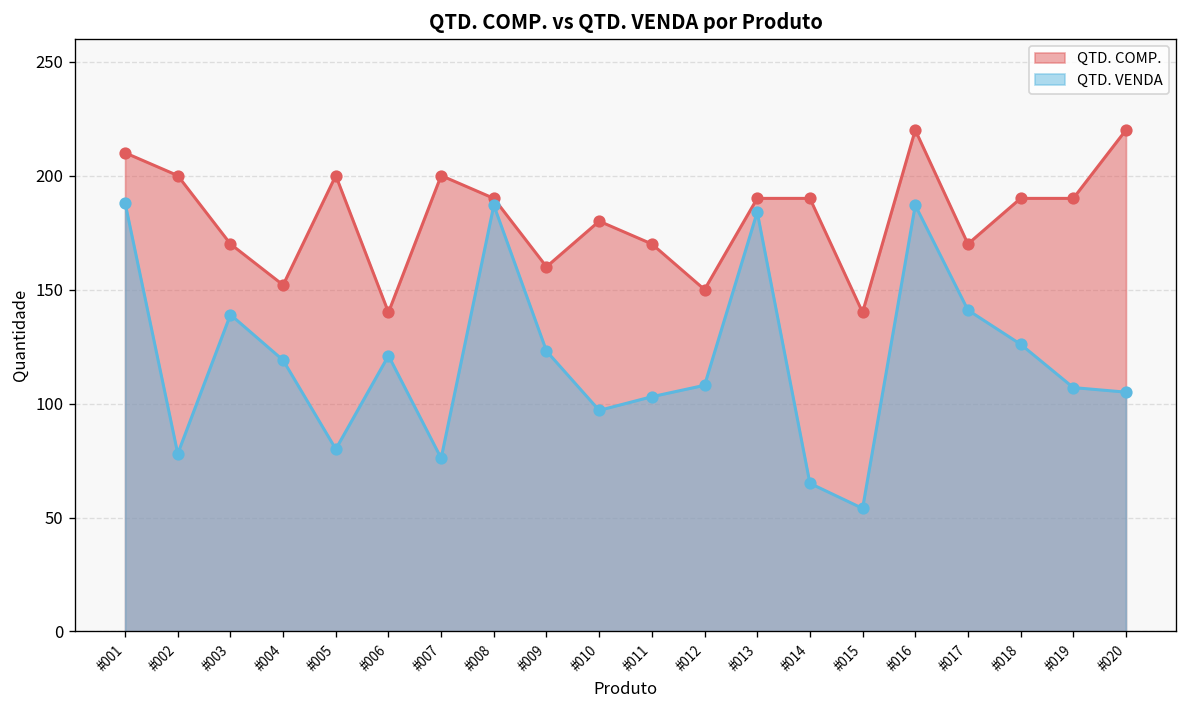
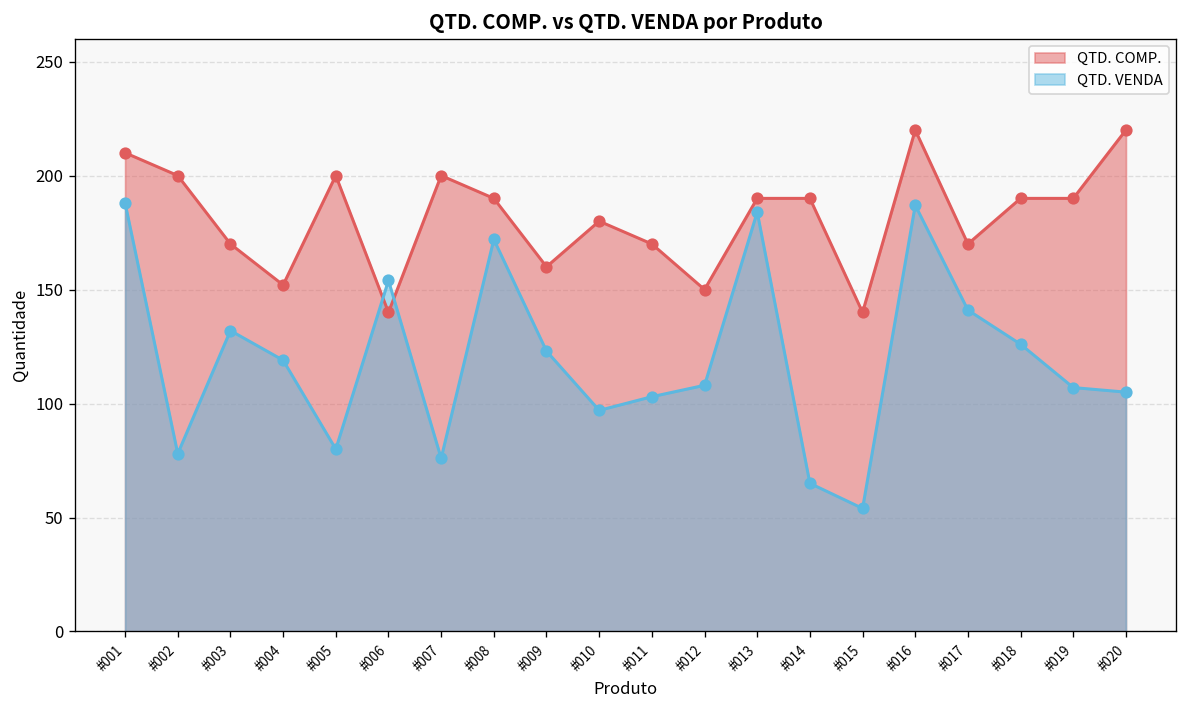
QTD. VENDA, #003: 139 -> 132
QTD. VENDA, #006: 121 -> 154
QTD. VENDA, #008: 187 -> 172
